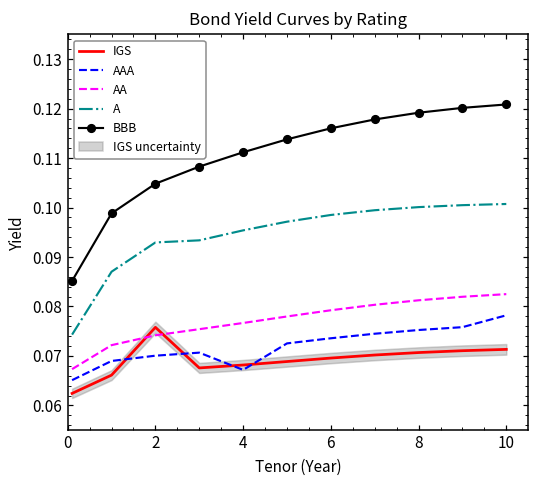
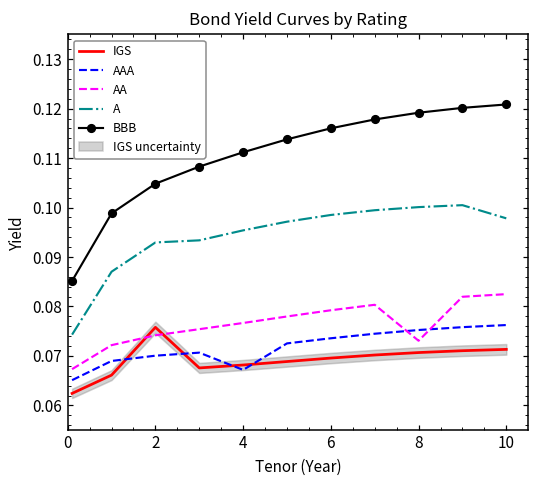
AA, 8: 0.081 -> 0.073
AAA, 10: 0.078 -> 0.076
A, 10: 0.101 -> 0.098
